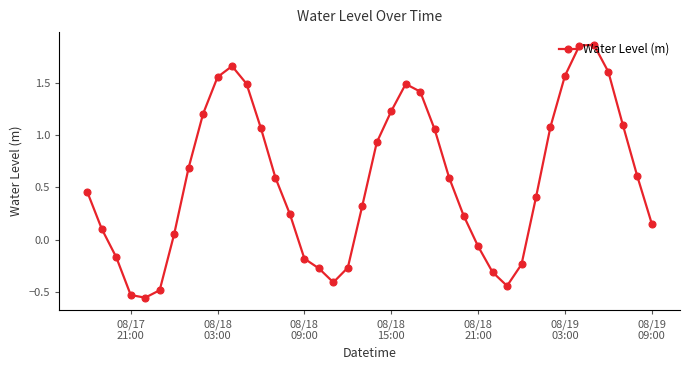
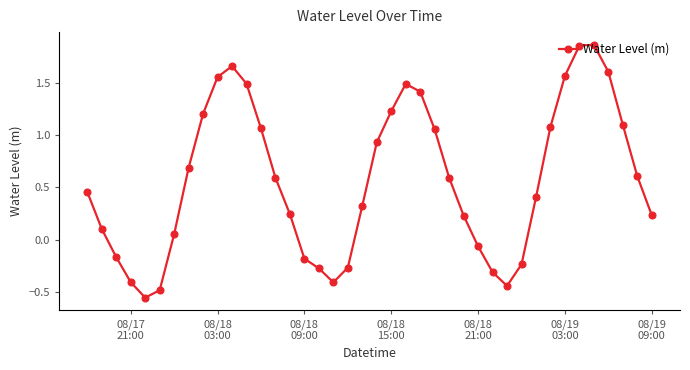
08/17 21:00: -0.53 -> -0.41
08/19 09:00: 0.15 -> 0.23
